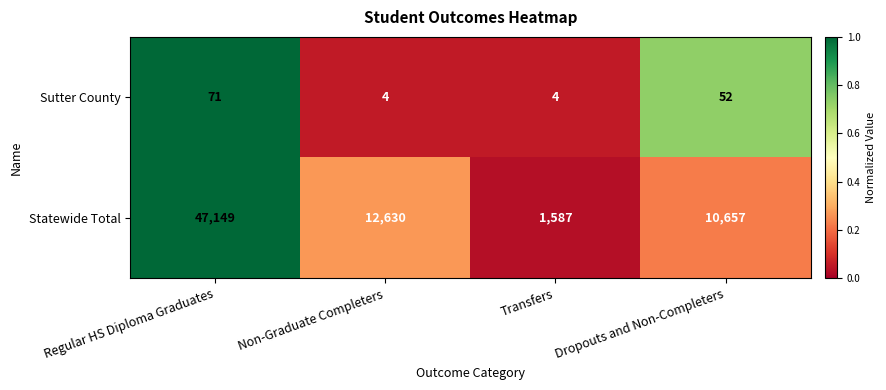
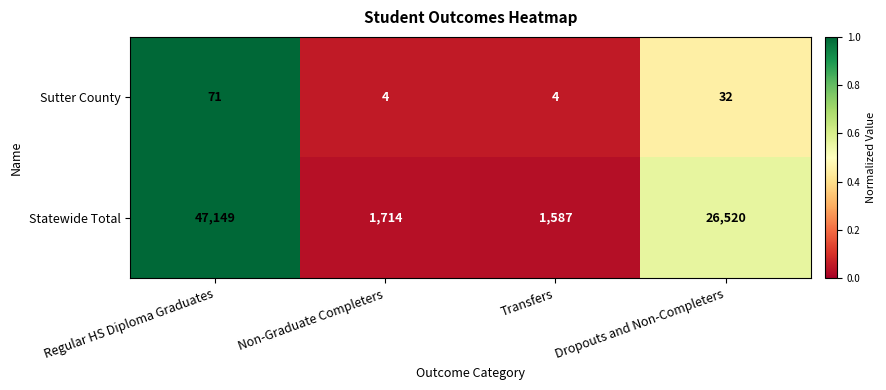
Sutter County, Dropouts and Non-Completers: 52 -> 32
Statewide Total, Non-Graduate Completers: 12,630 -> 1,714
Statewide Total, Dropouts and Non-Completers: 10,657 -> 26,520
